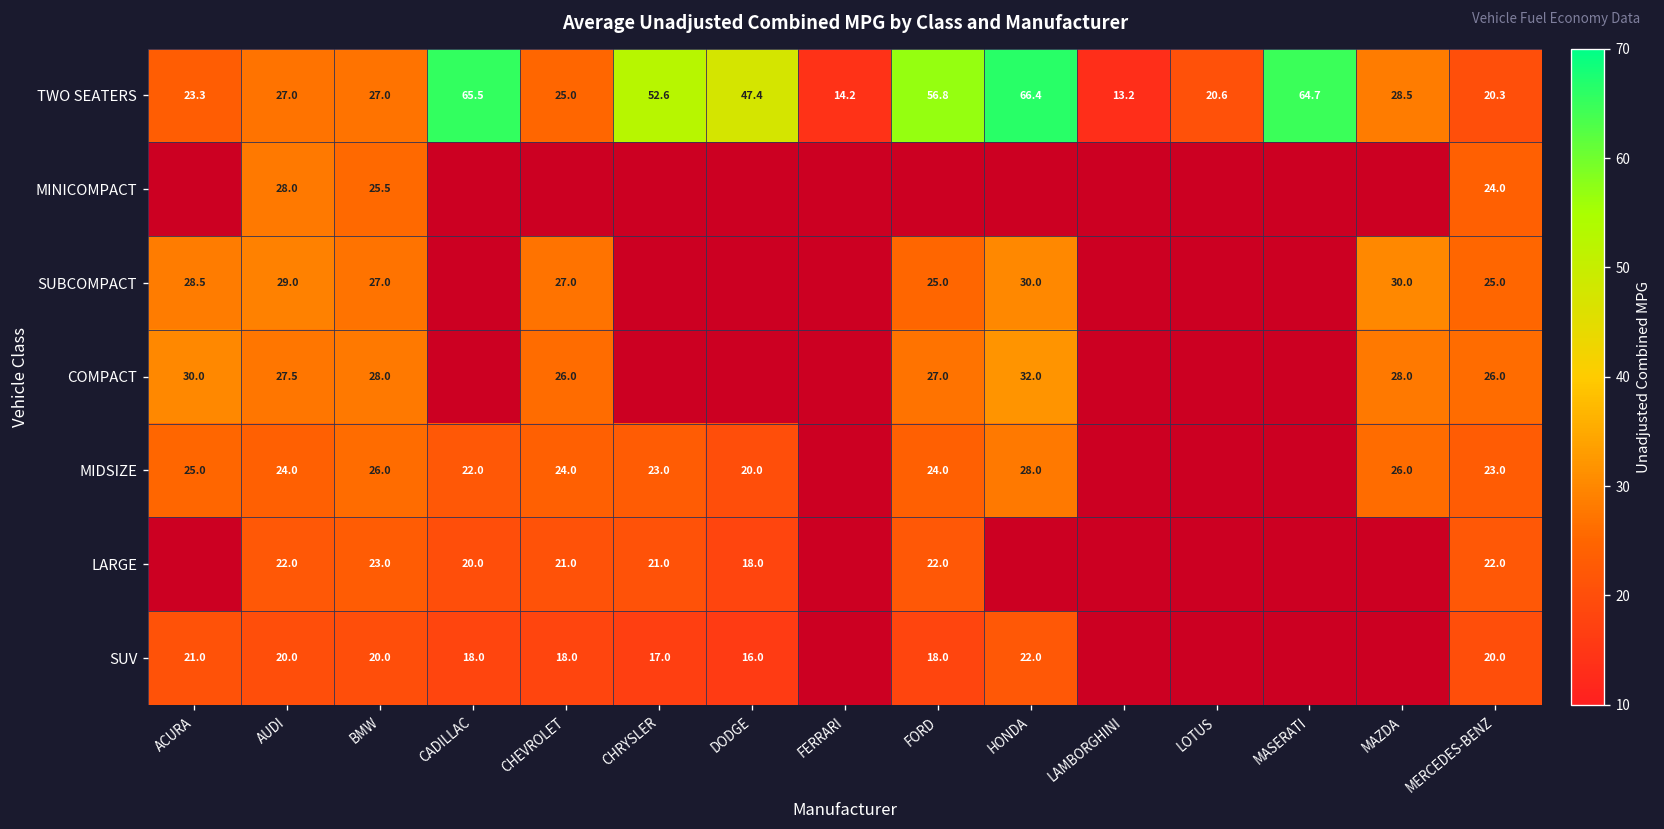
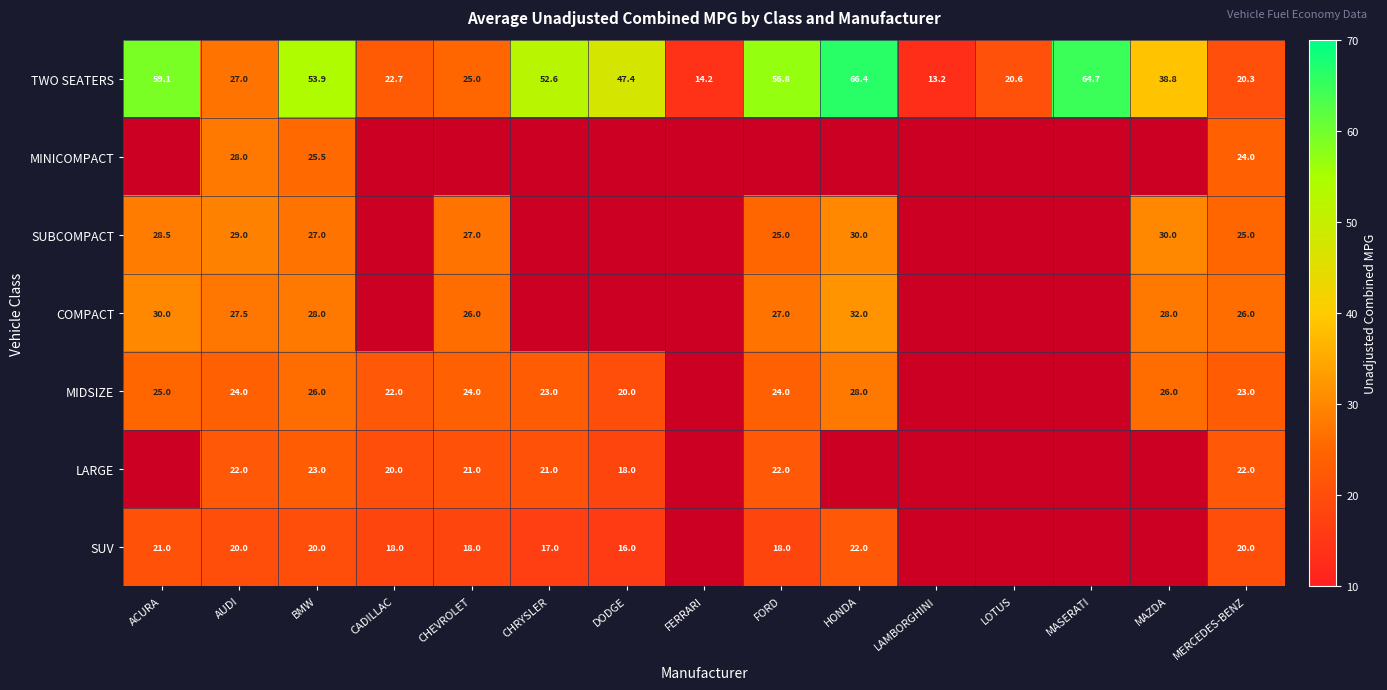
TWO SEATERS, ACURA: 23.3 -> 59.1
TWO SEATERS, BMW: 27.0 -> 53.9
TWO SEATERS, CADILLAC: 65.5 -> 22.7
TWO SEATERS, MAZDA: 28.5 -> 38.8
